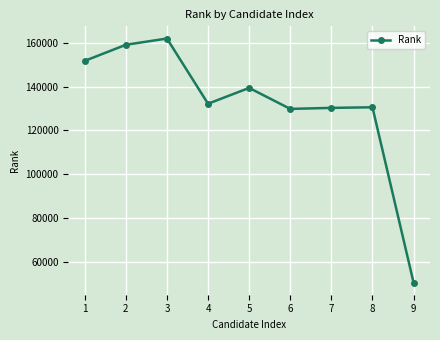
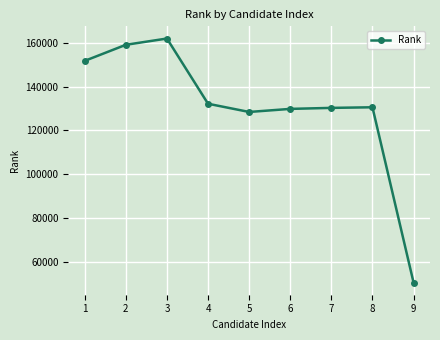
5: 139000 -> 128000
